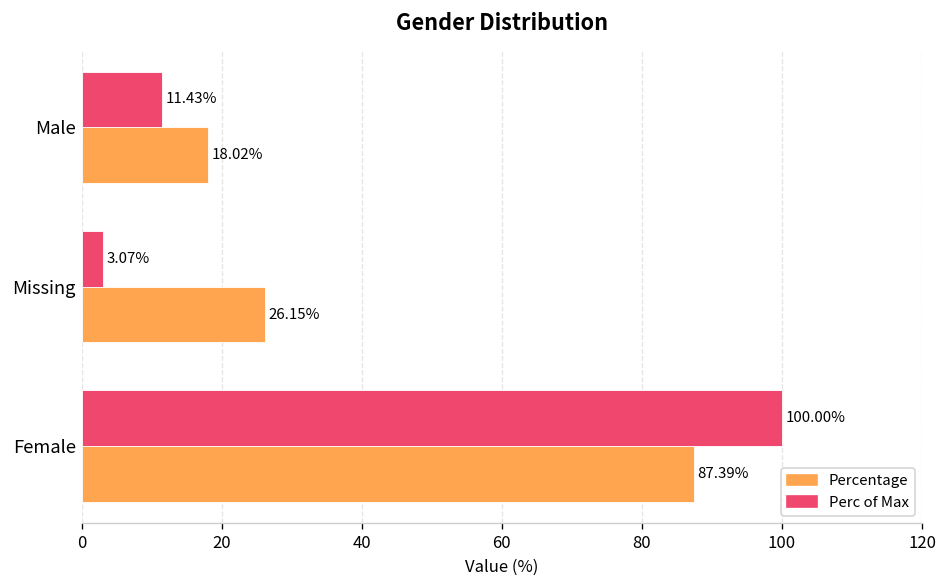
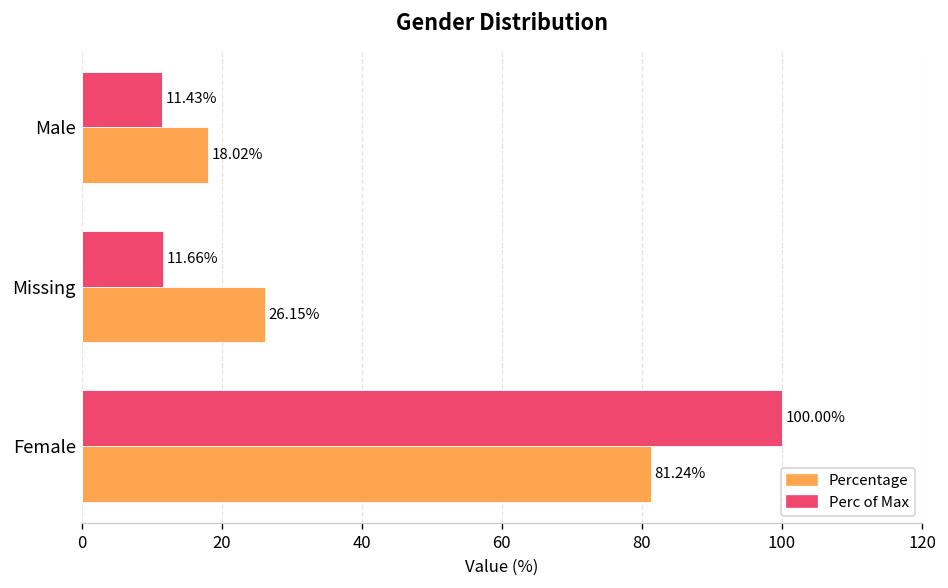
Perc of Max, Missing: 3.07% -> 11.66%
Percentage, Female: 87.39% -> 81.24%
